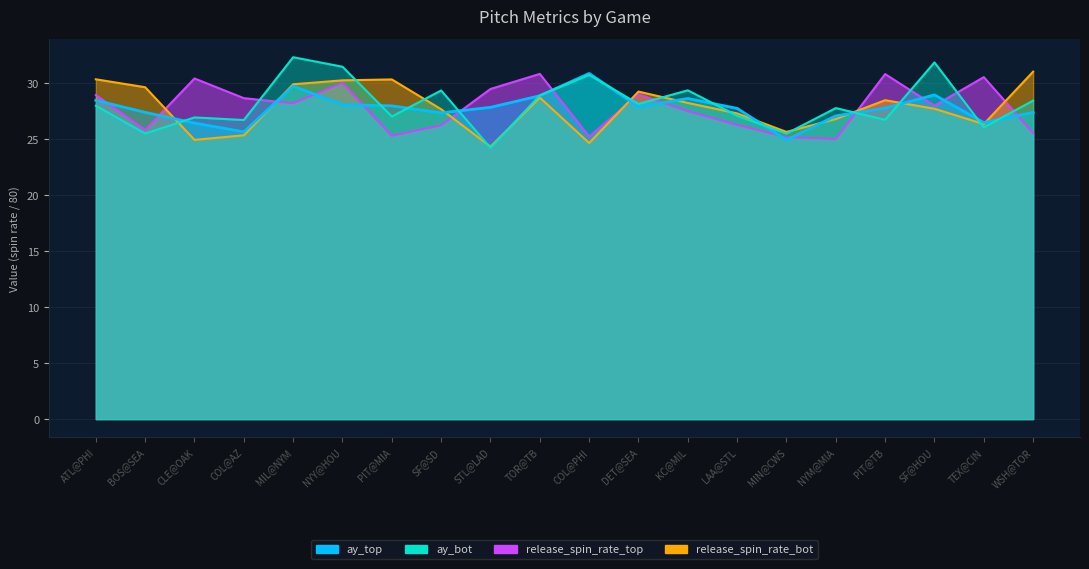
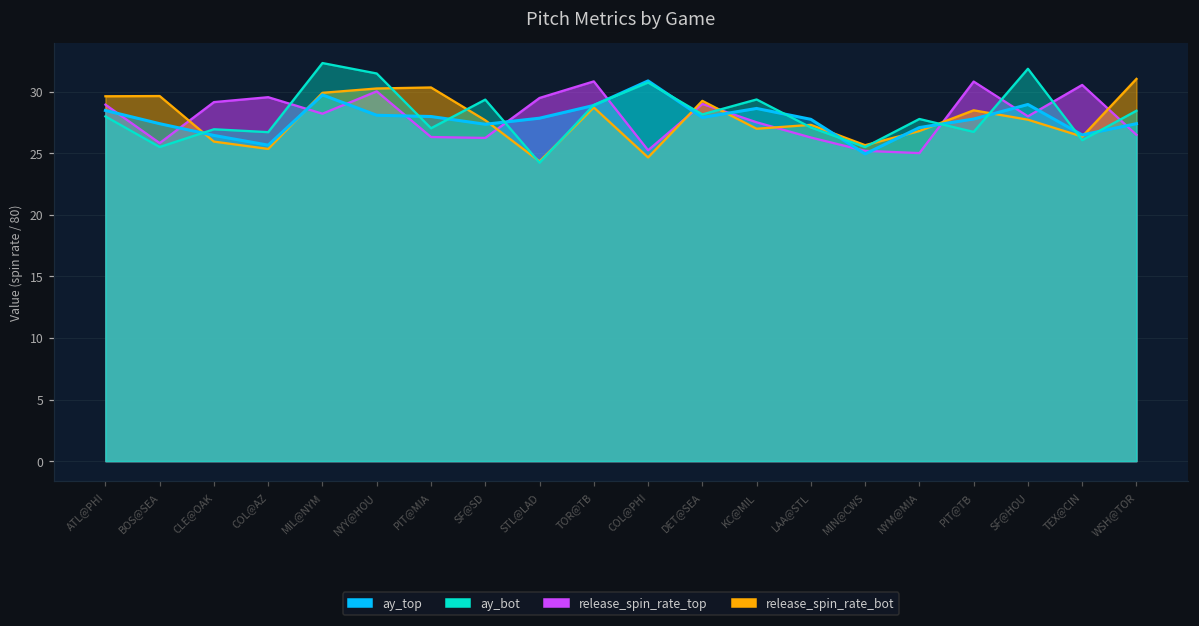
release_spin_rate_bot, ATL@PHI: 30.4 -> 29.6
release_spin_rate_top, CLE@OAK: 30.4 -> 29.2
release_spin_rate_bot, CLE@OAK: 24.9 -> 25.9
release_spin_rate_top, COL@AZ: 28.7 -> 29.6
release_spin_rate_top, PIT@MIA: 25.3 -> 26.3
release_spin_rate_bot, KC@MIL: 28.2 -> 27.0
release_spin_rate_top, WSH@TOR: 25.6 -> 26.5
